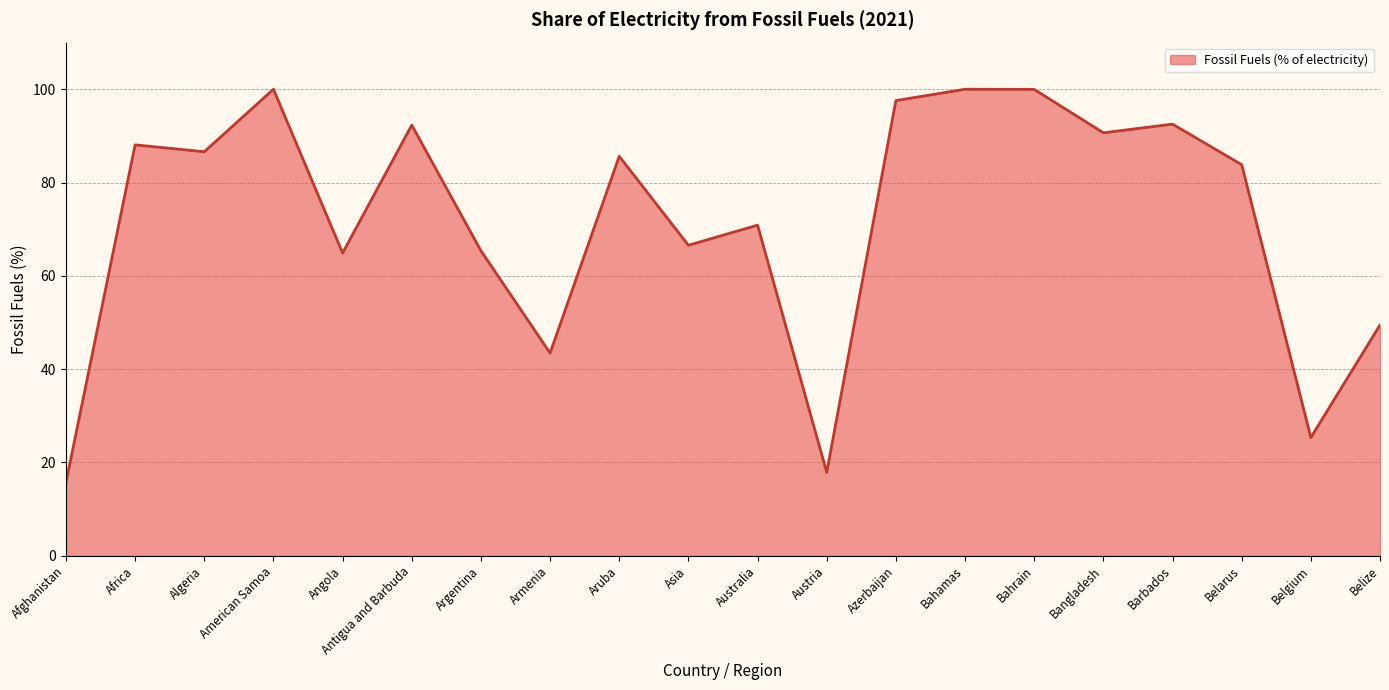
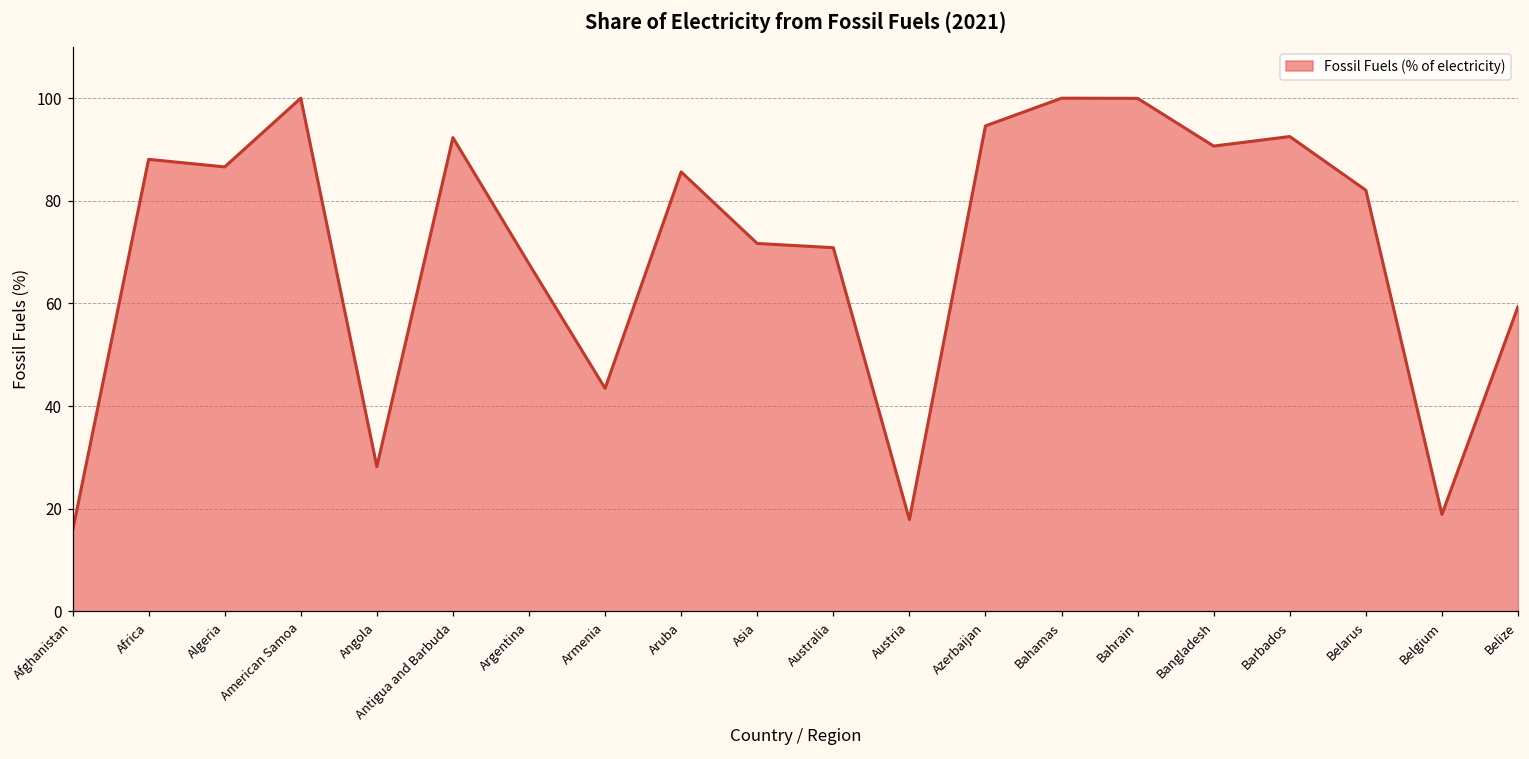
Angola: 65 -> 28
Argentina: 65 -> 68
Asia: 67 -> 72
Azerbaijan: 98 -> 95
Belarus: 84 -> 82
Belgium: 25 -> 19
Belize: 49 -> 59
